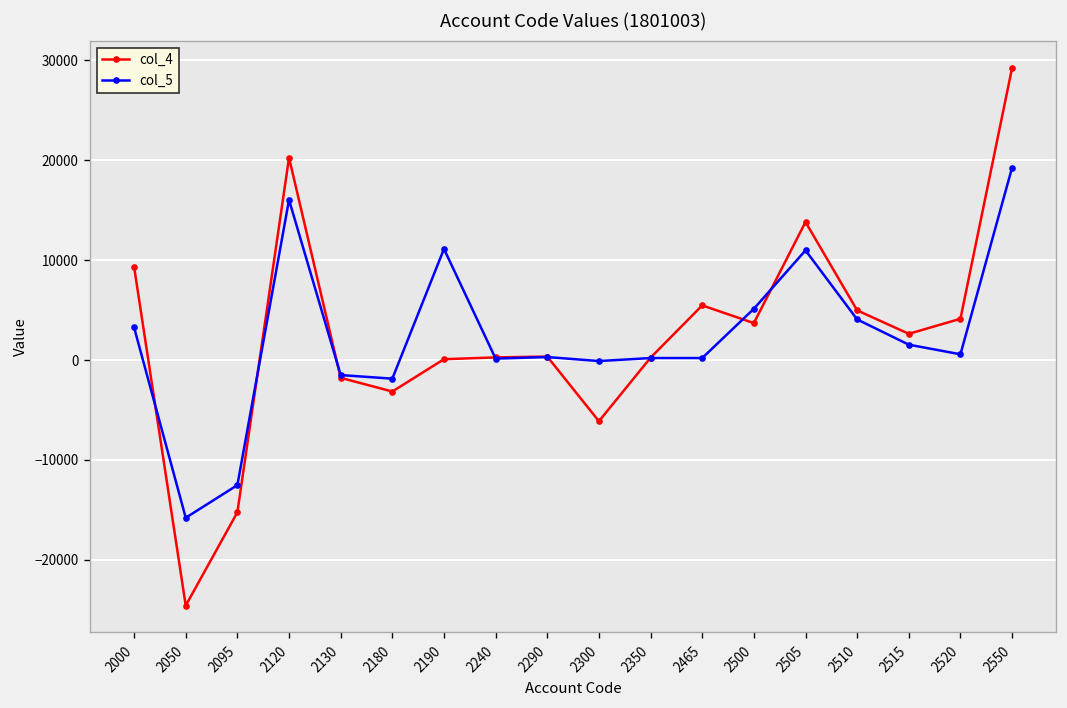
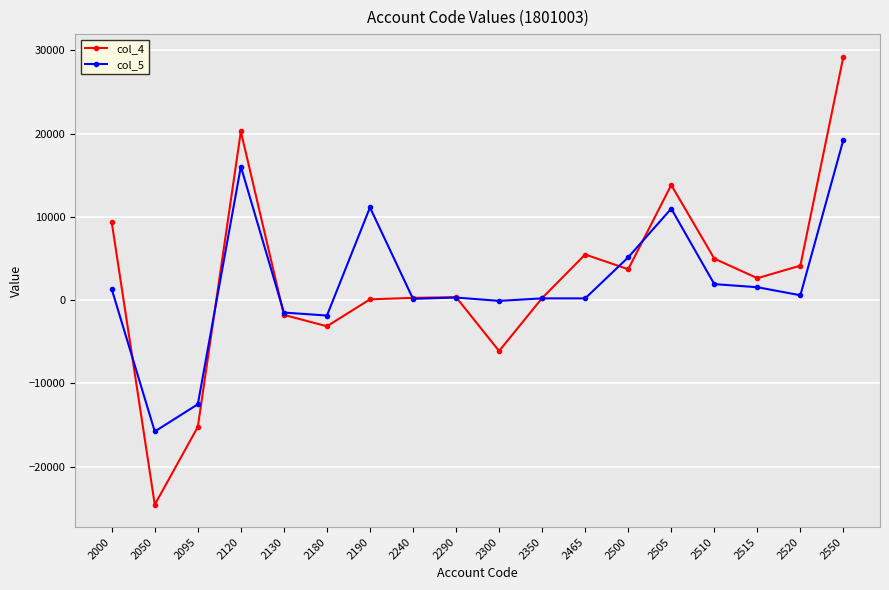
col_5, 2000: 3000 -> 1000
col_5, 2510: 4000 -> 2000
